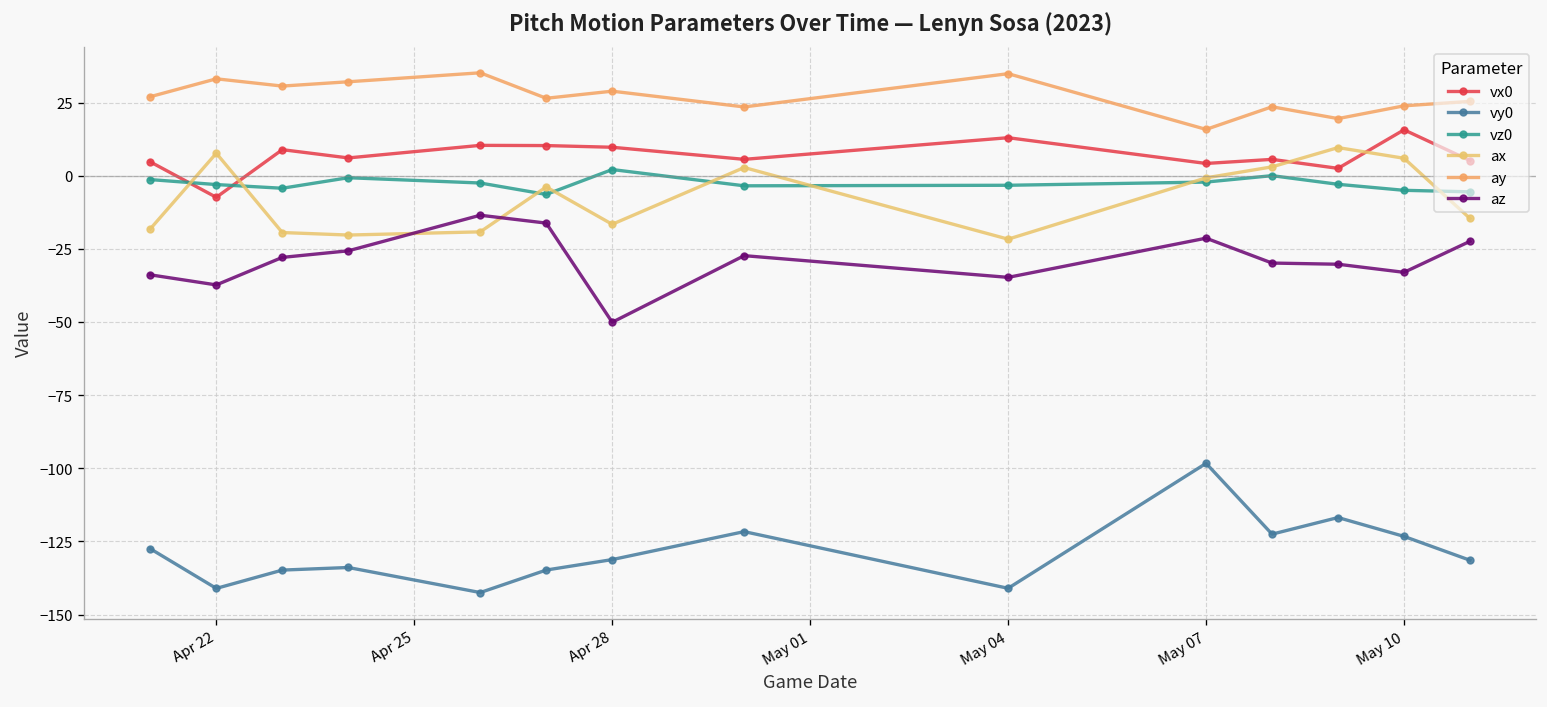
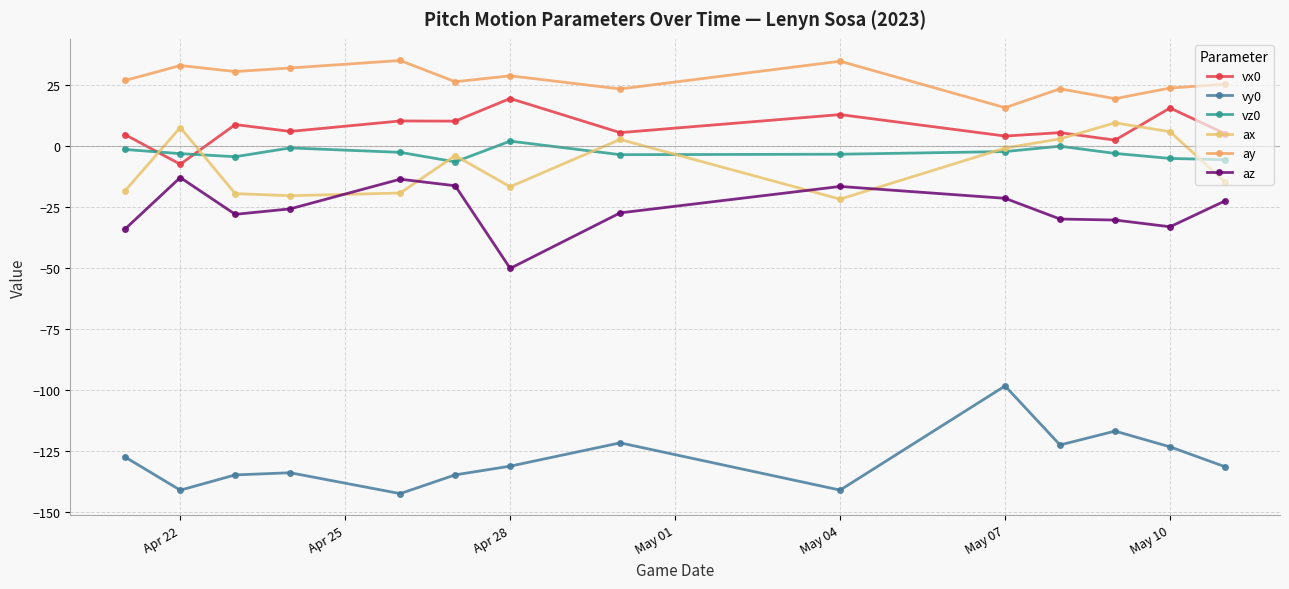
az, Apr 22: -37 -> -13
vx0, Apr 28: 10 -> 20
az, May 04: -35 -> -16
